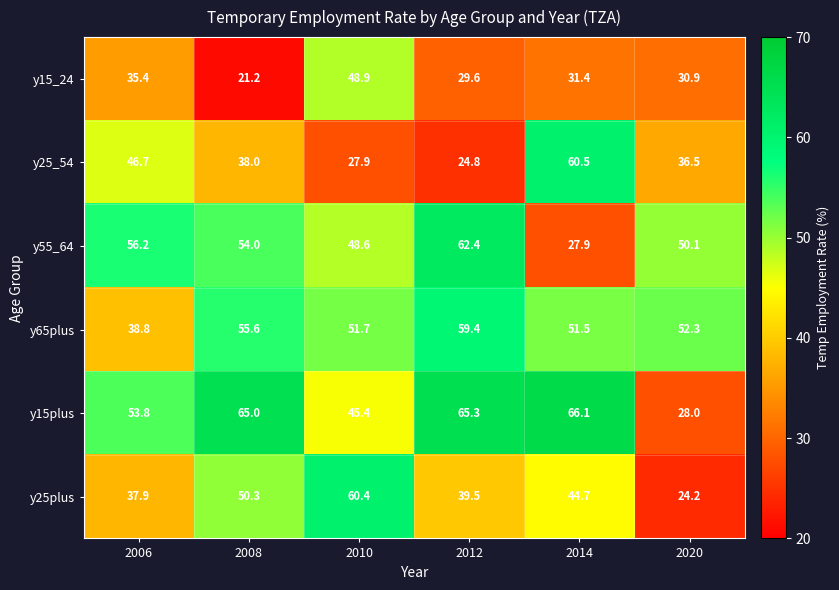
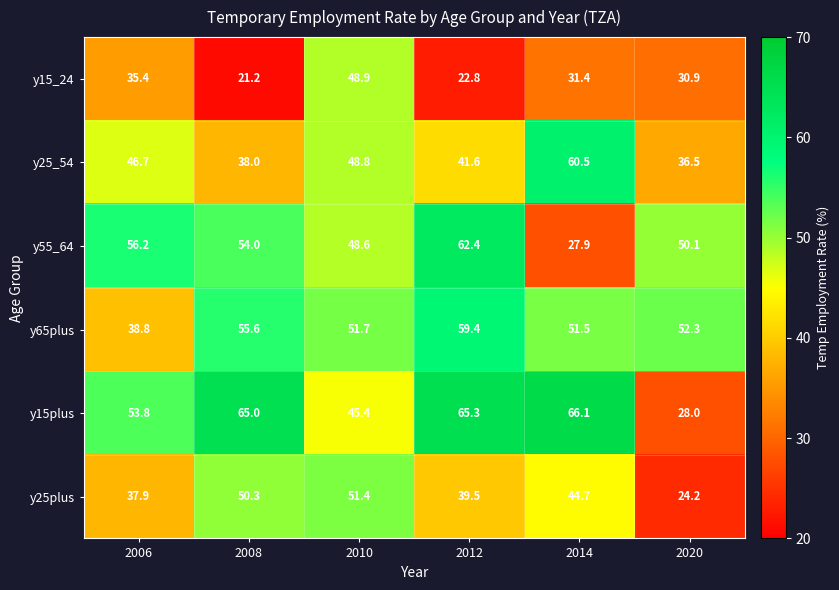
y15_24, 2012: 29.6 -> 22.8
y25_54, 2010: 27.9 -> 48.8
y25_54, 2012: 24.8 -> 41.6
y25plus, 2010: 60.4 -> 51.4
